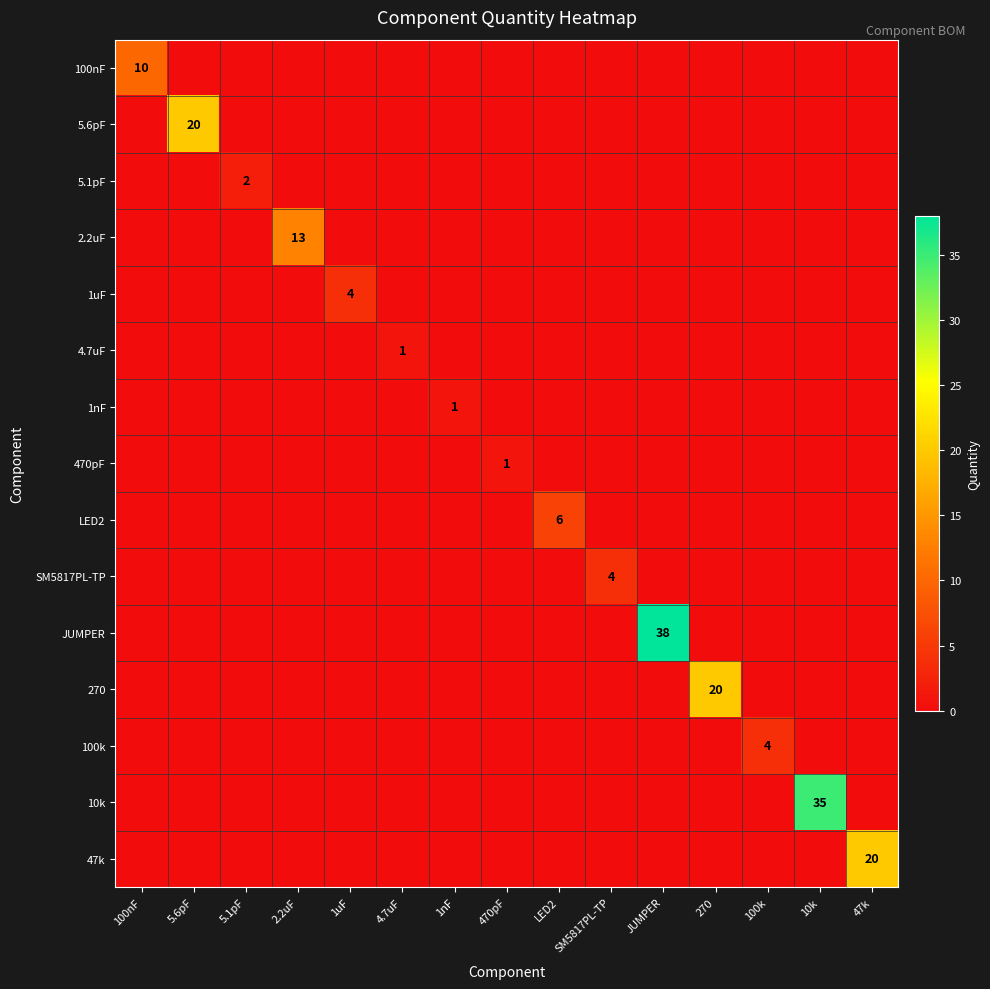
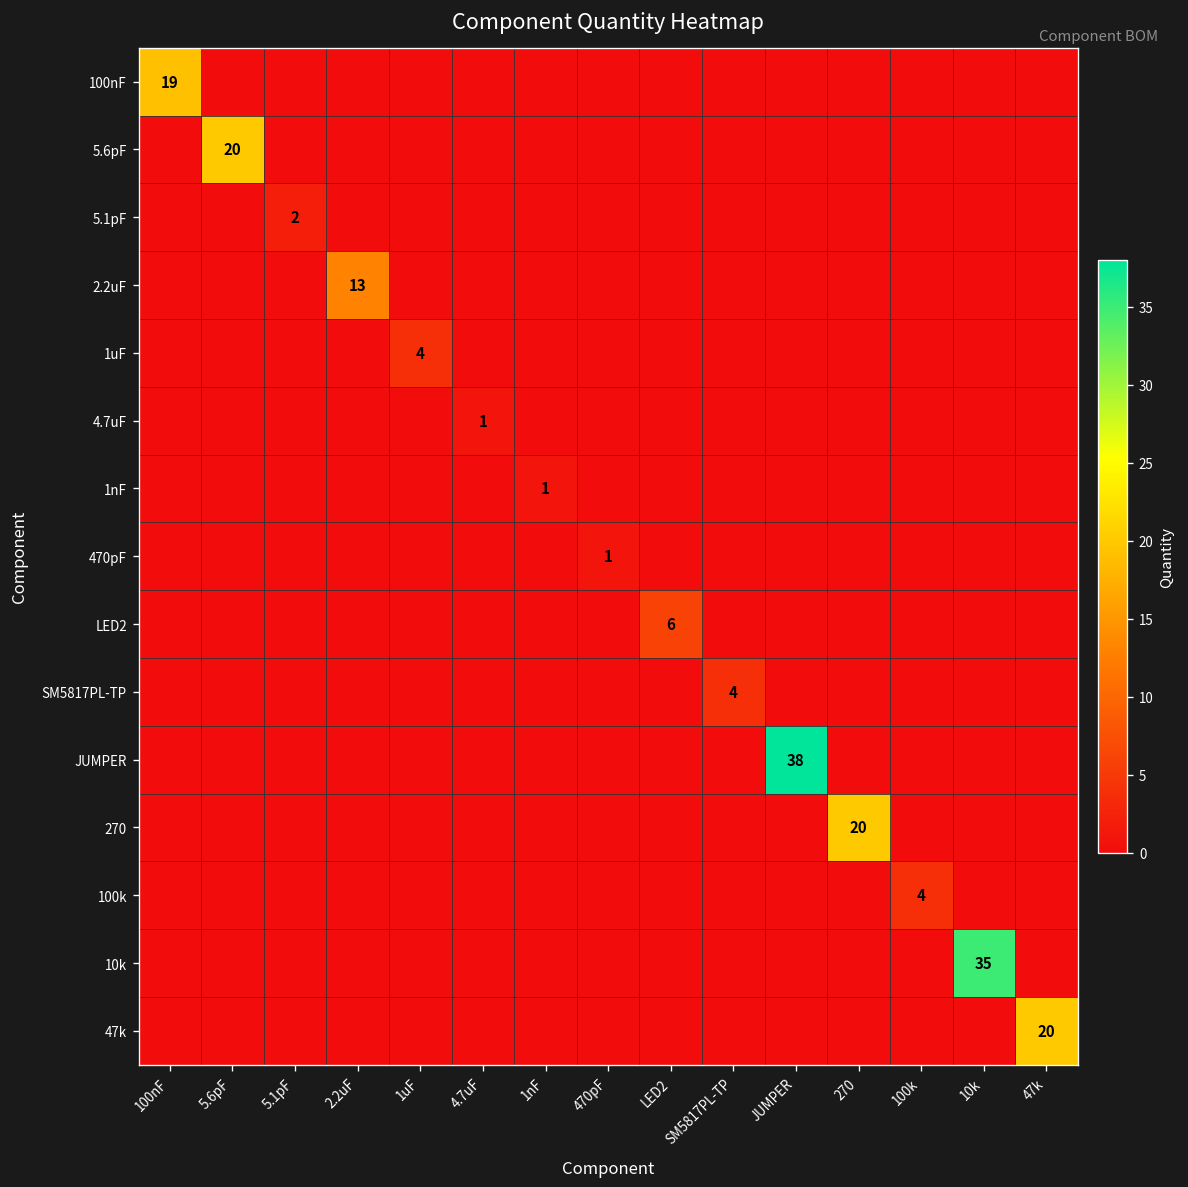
100nF, 100nF: 10 -> 19
